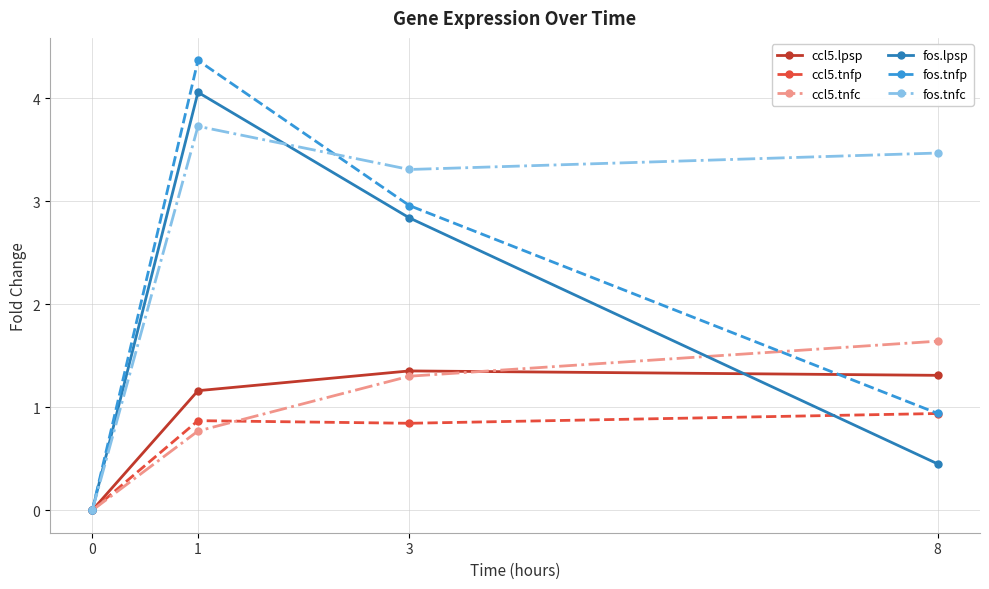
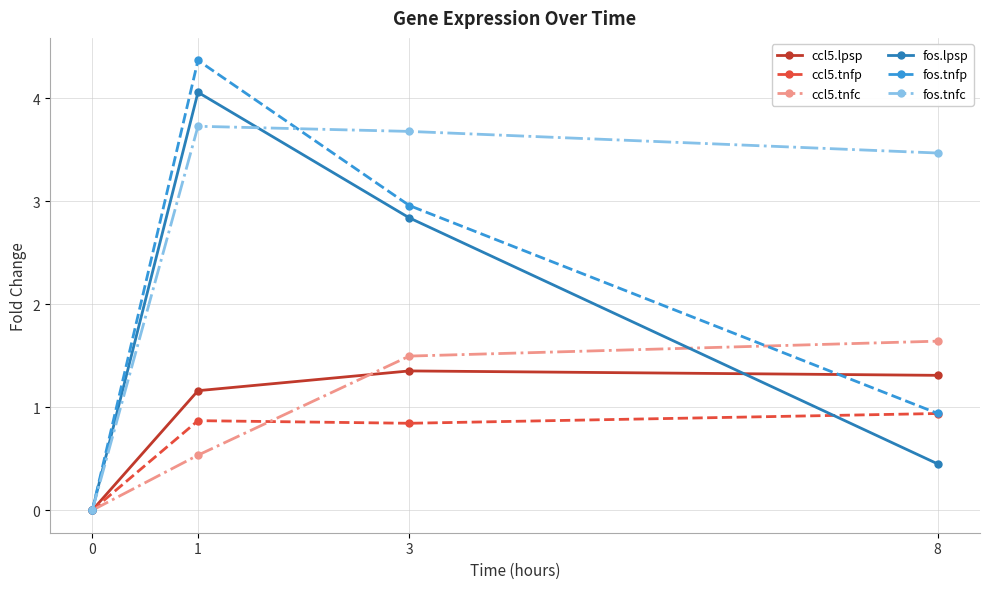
ccl5.tnfc, 1: 0.77 -> 0.53
ccl5.tnfc, 3: 1.30 -> 1.50
fos.tnfc, 3: 3.31 -> 3.68
